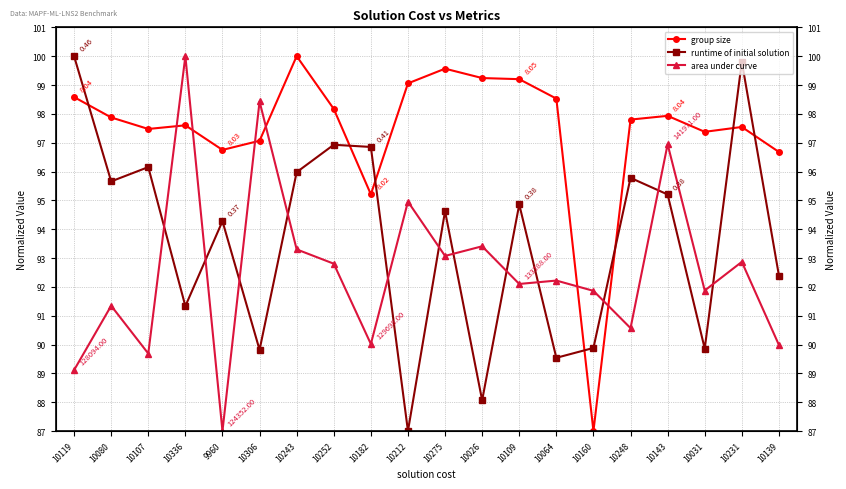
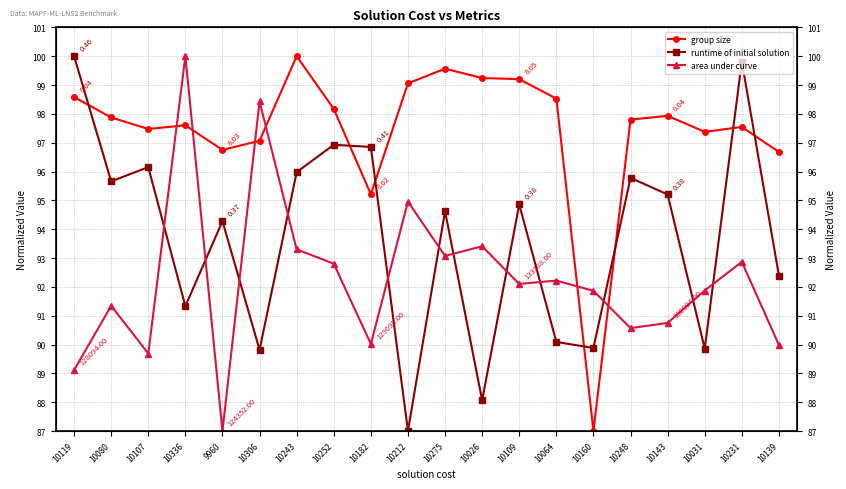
runtime of initial solution, 10064: 89.5 -> 90.1
area under curve, 10143: 141971.00 -> 130994.00
